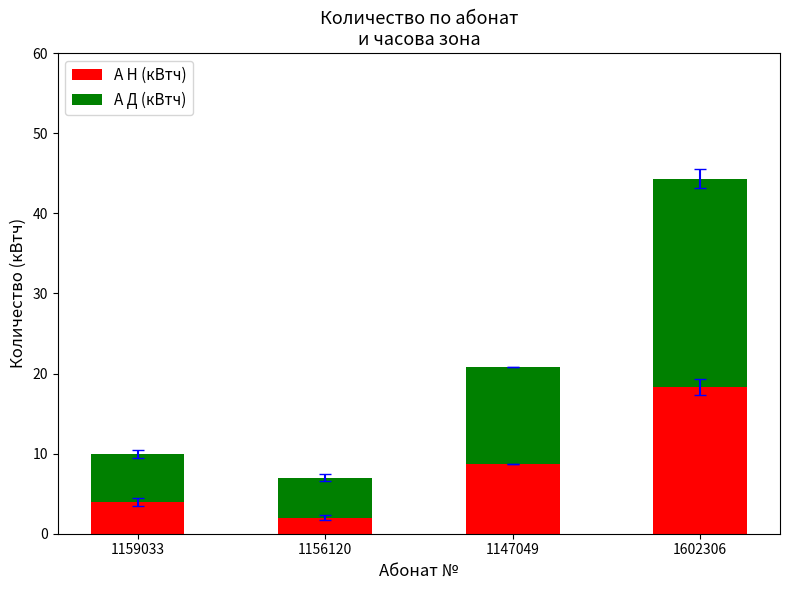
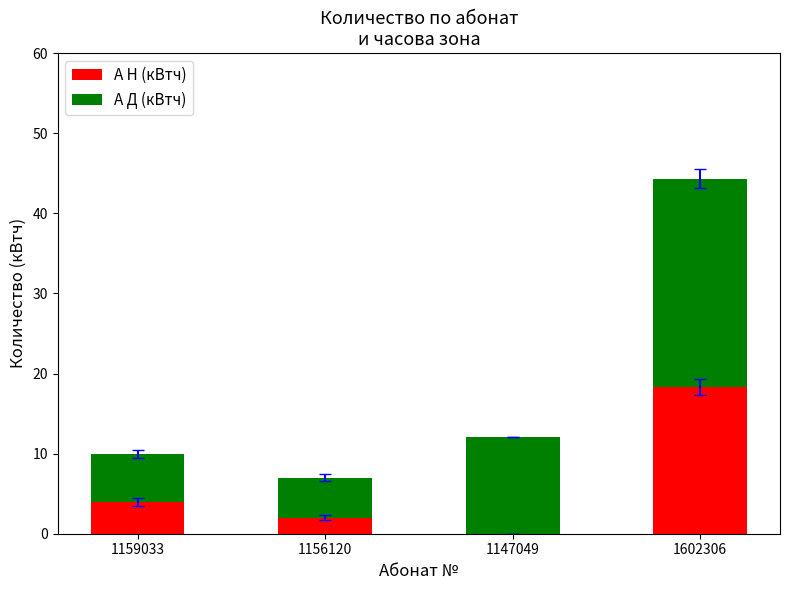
А Н (кВтч), 1147049: 9 -> 0
